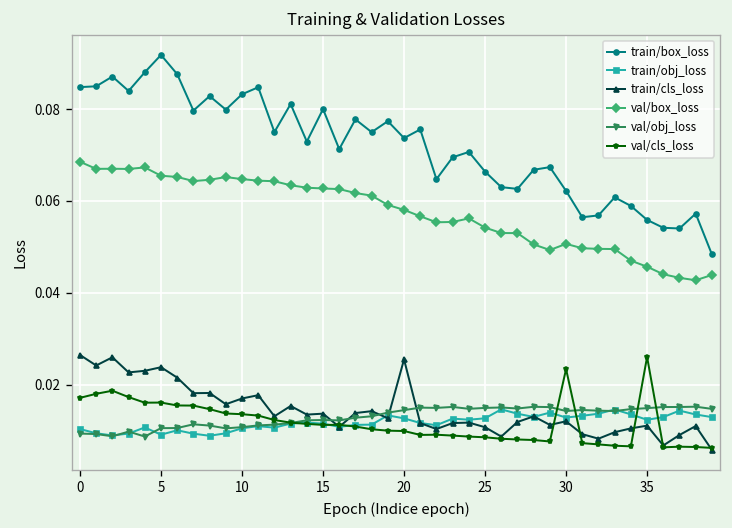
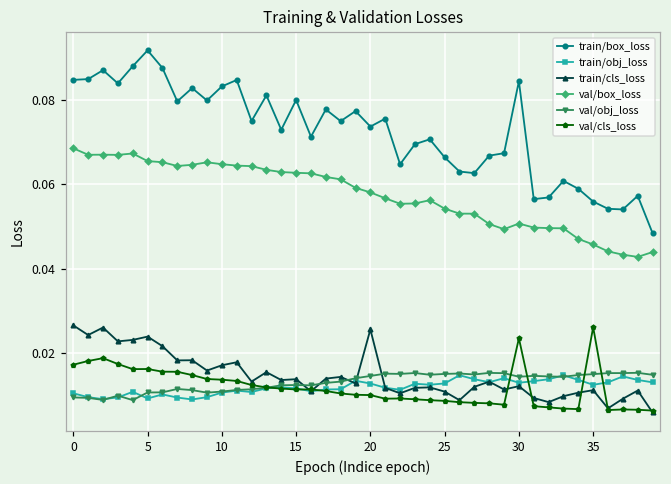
train/box_loss, 30: 0.062 -> 0.084
